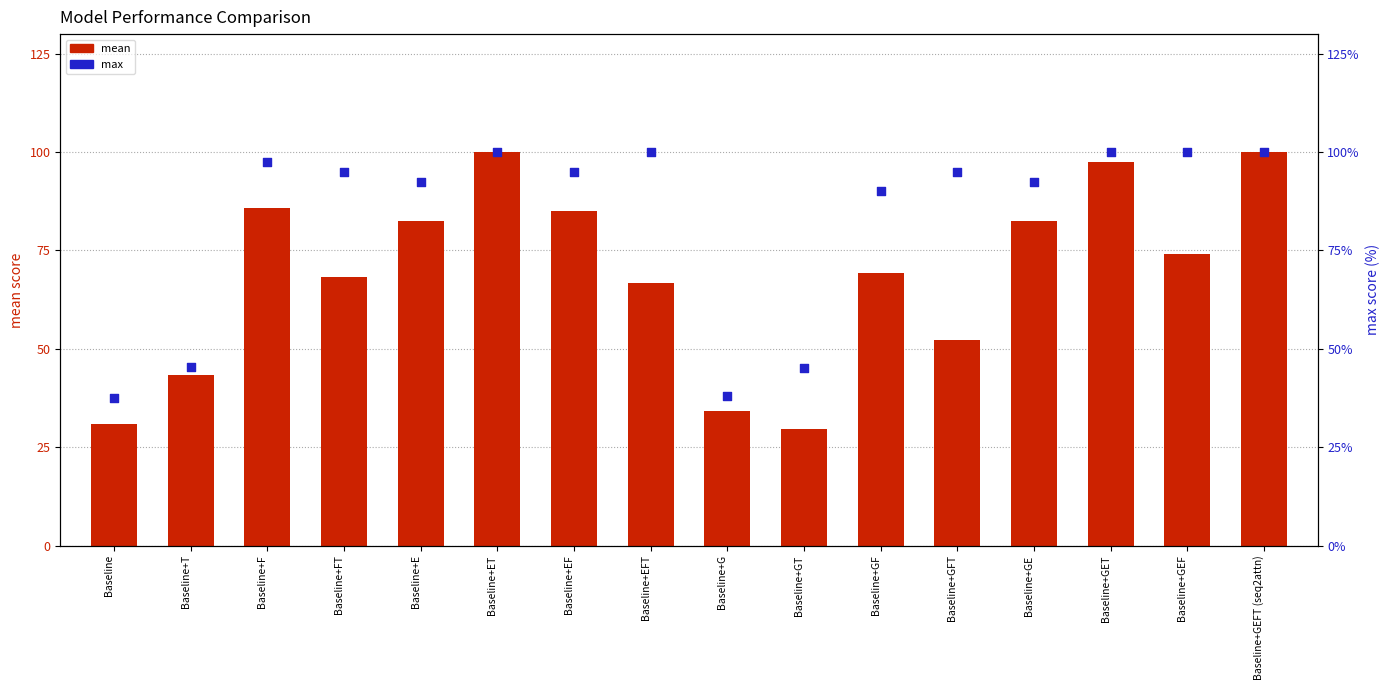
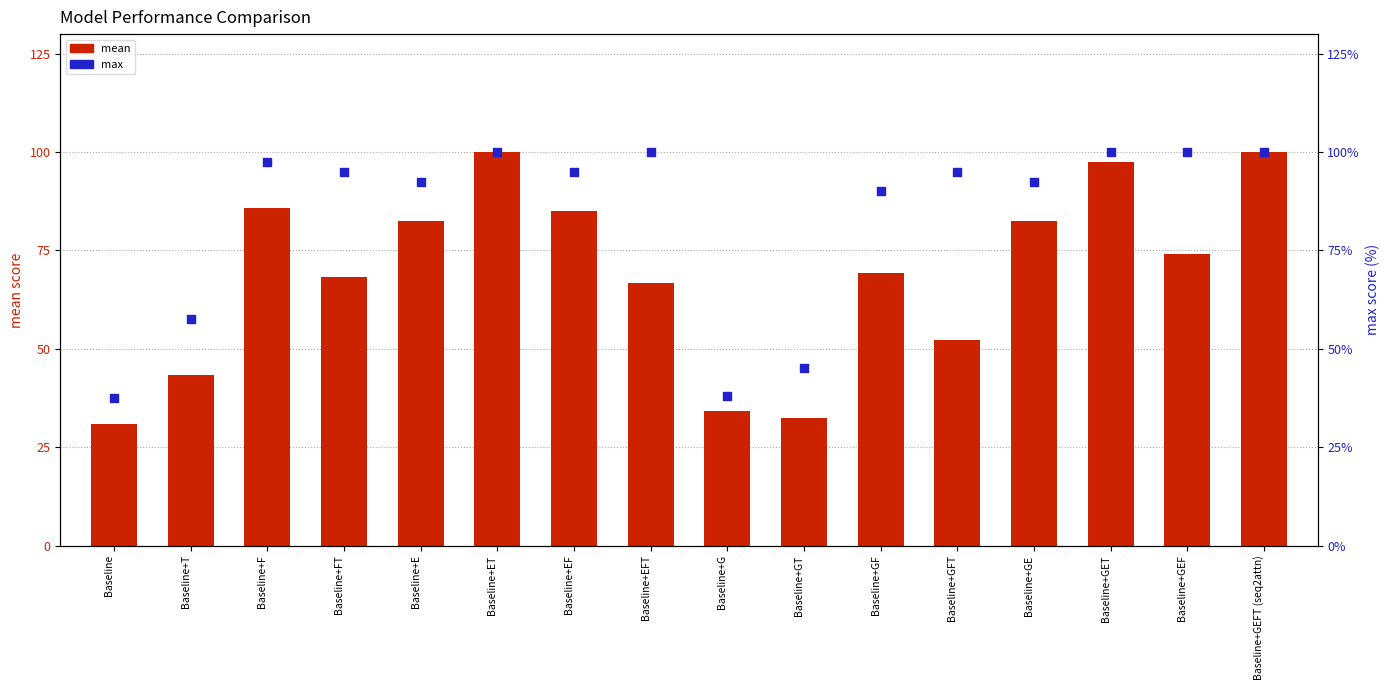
mean, Baseline+GT: 30 -> 33
max, Baseline+T: 45% -> 58%
